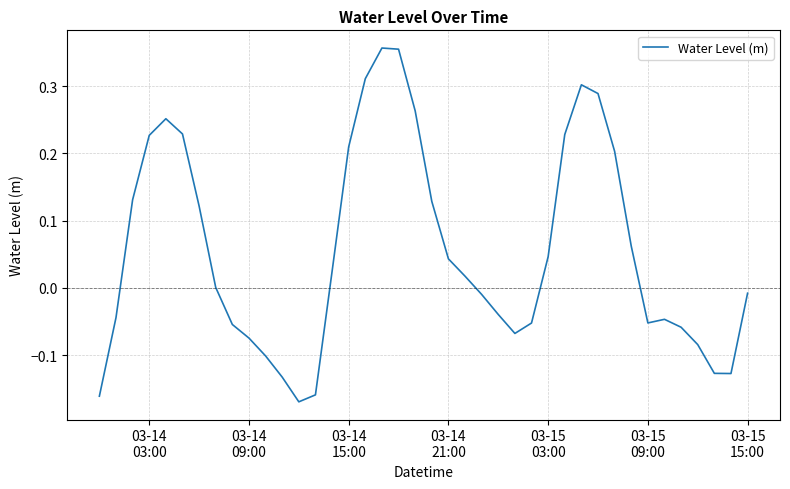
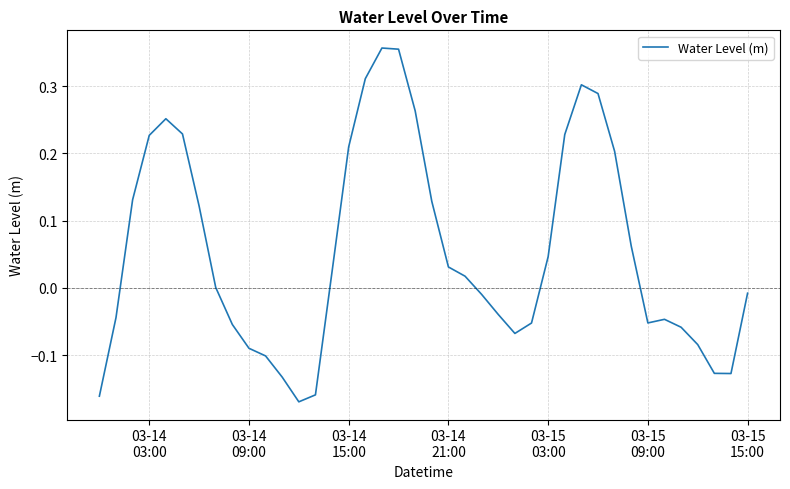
03-14 09:00: -0.07 -> -0.09
03-14 21:00: 0.04 -> 0.03
